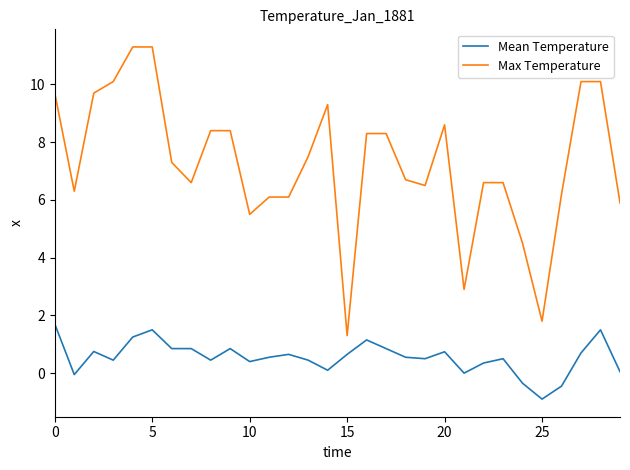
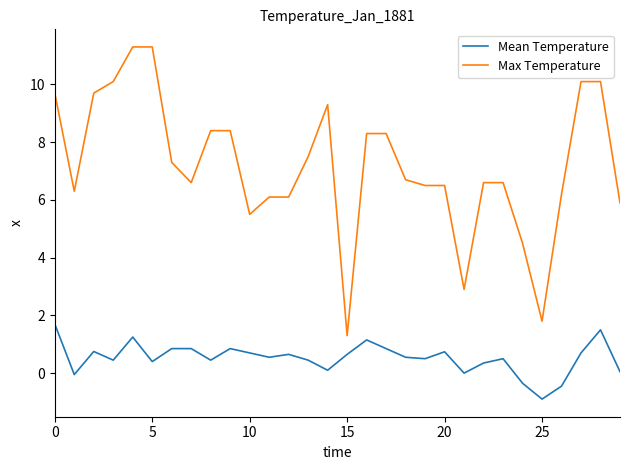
Mean Temperature, 5: 1.5 -> 0.4
Mean Temperature, 10: 0.4 -> 0.7
Max Temperature, 20: 8.6 -> 6.5
